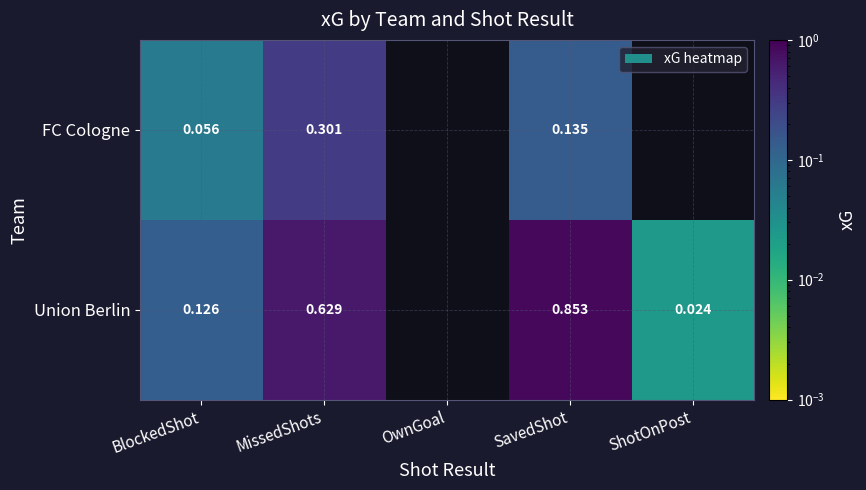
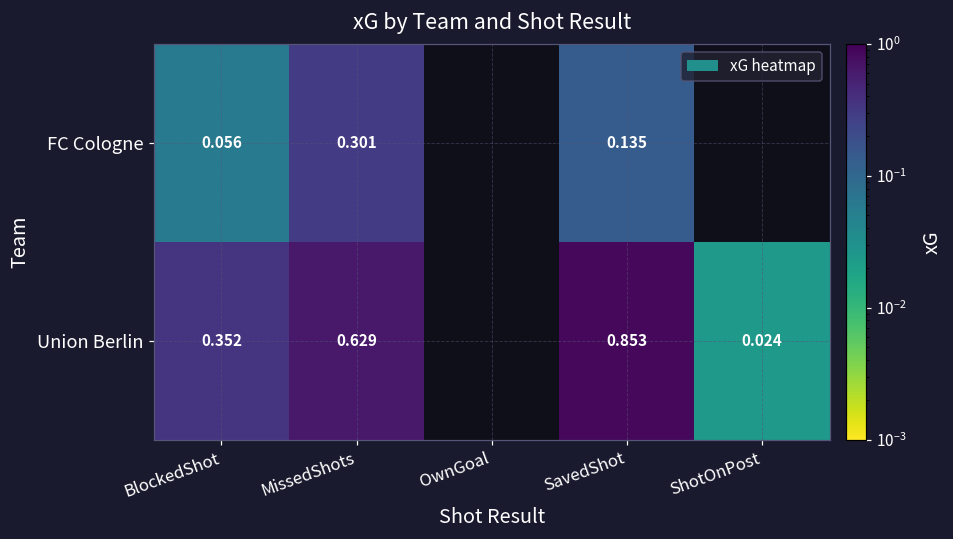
Union Berlin, BlockedShot: 0.126 -> 0.352
